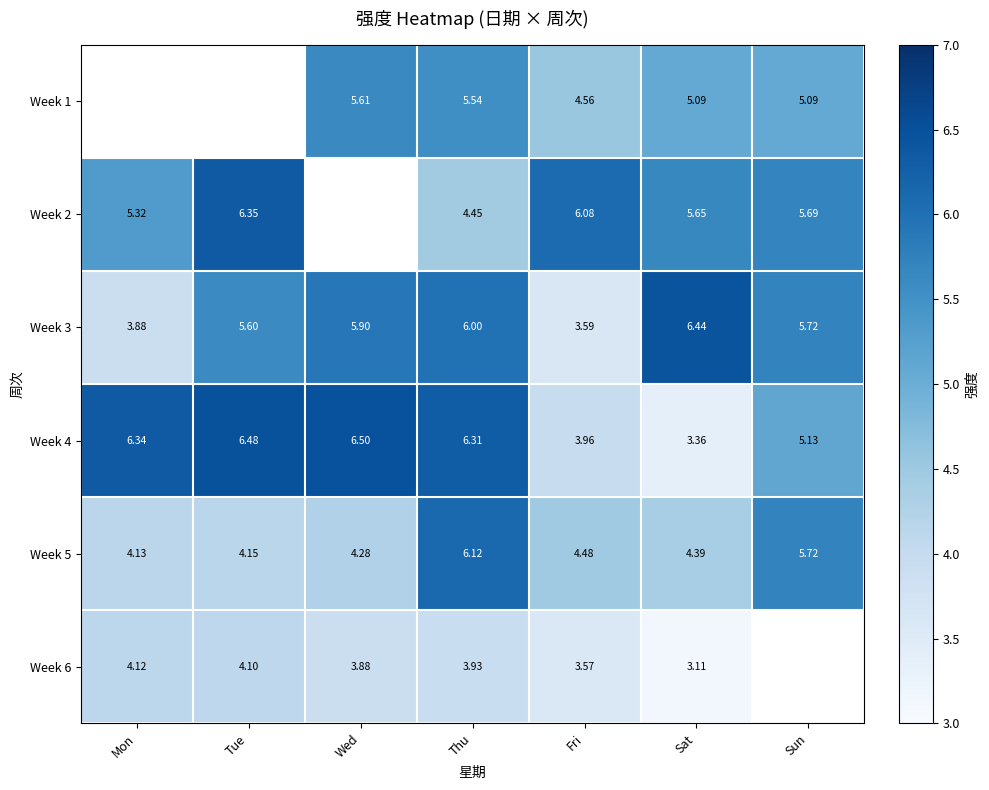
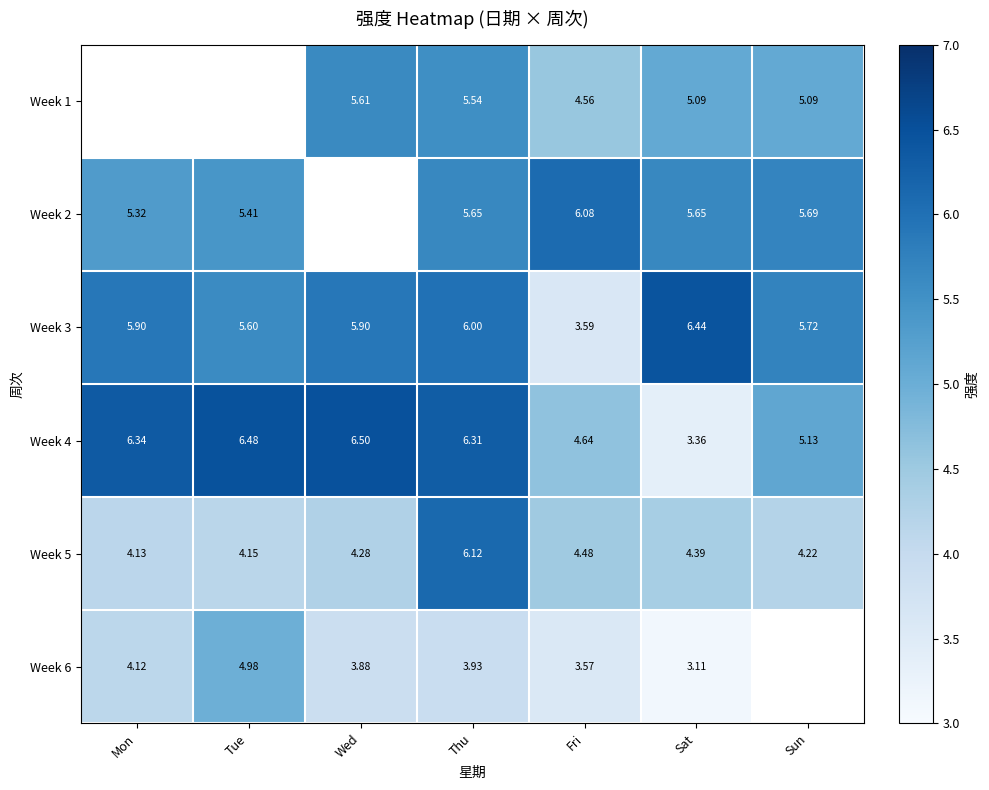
Week 2, Tue: 6.35 -> 5.41
Week 2, Thu: 4.45 -> 5.65
Week 3, Mon: 3.88 -> 5.90
Week 4, Fri: 3.96 -> 4.64
Week 5, Sun: 5.72 -> 4.22
Week 6, Tue: 4.10 -> 4.98
